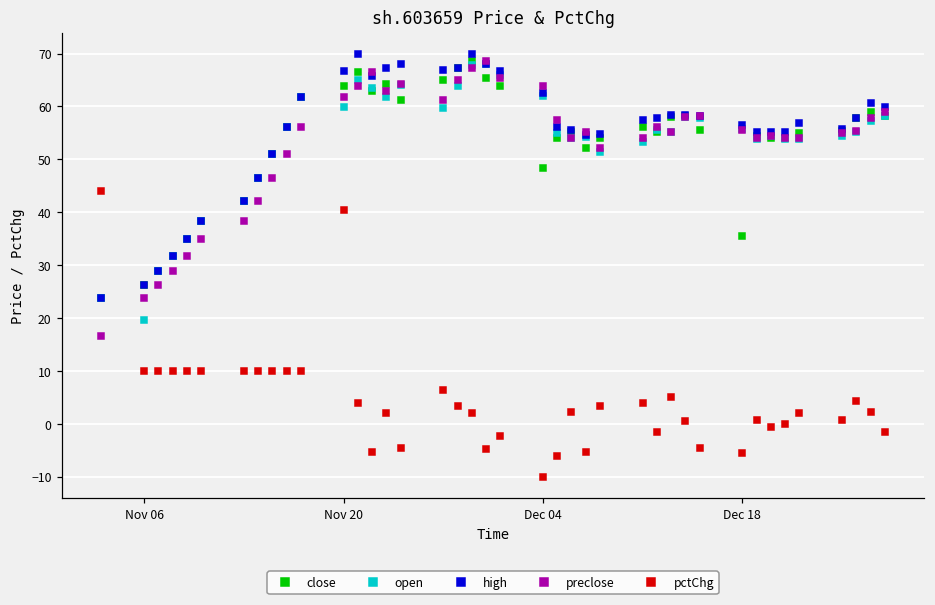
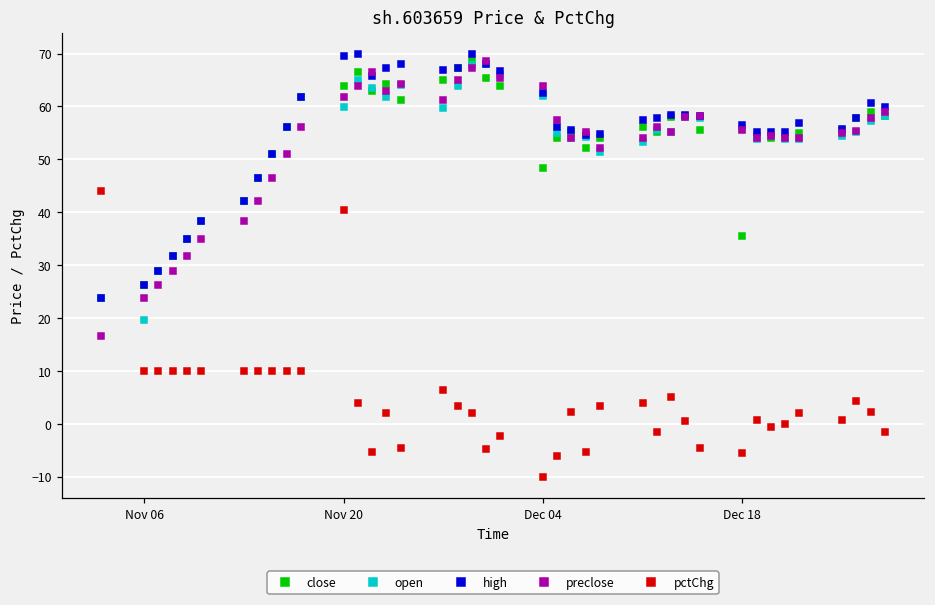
high, Nov 20: 67 -> 70
